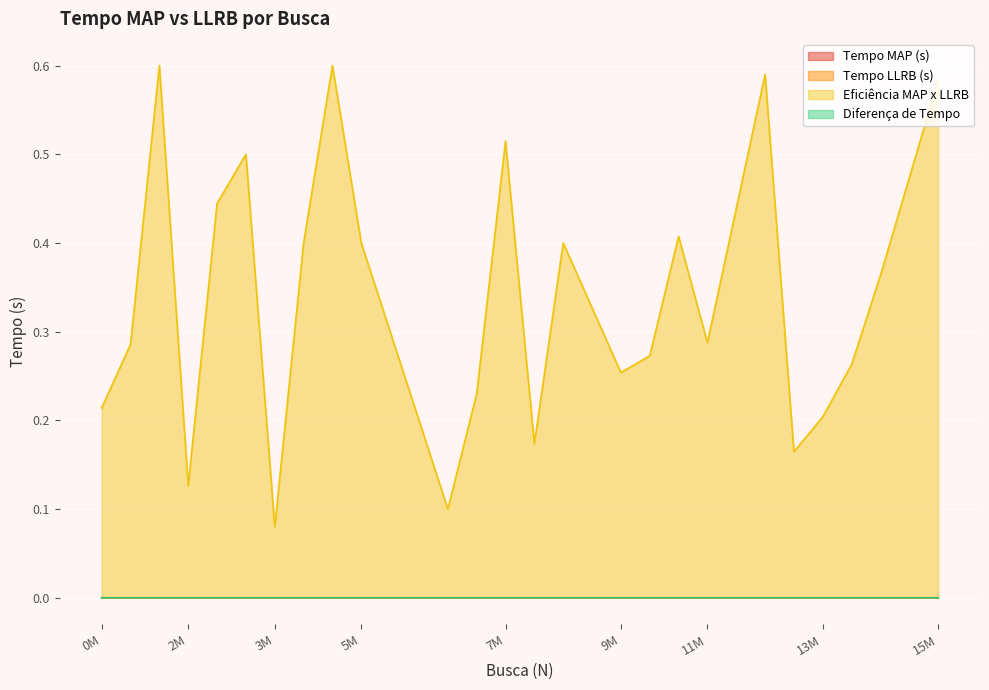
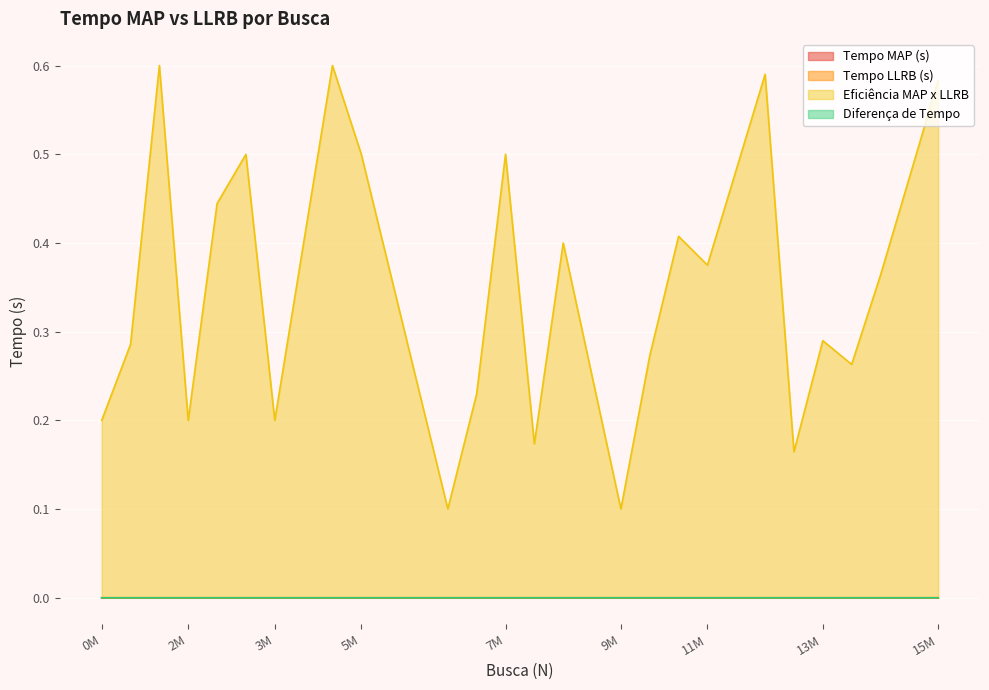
Eficiência MAP x LLRB, 0M: 0.21 -> 0.20
Eficiência MAP x LLRB, 2M: 0.13 -> 0.20
Eficiência MAP x LLRB, 3M: 0.08 -> 0.20
Eficiência MAP x LLRB, 5M: 0.4 -> 0.5
Eficiência MAP x LLRB, 7M: 0.51 -> 0.50
Eficiência MAP x LLRB, 9M: 0.25 -> 0.10
Eficiência MAP x LLRB, 11M: 0.29 -> 0.38
Eficiência MAP x LLRB, 13M: 0.20 -> 0.29
